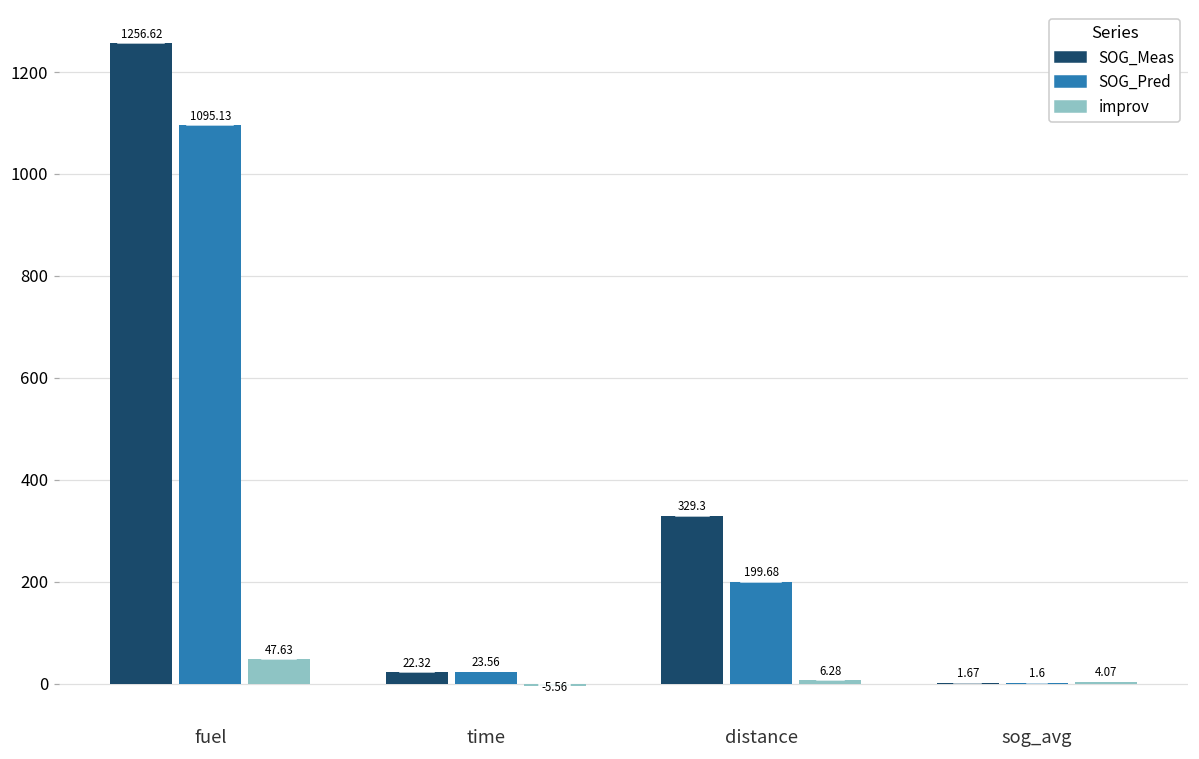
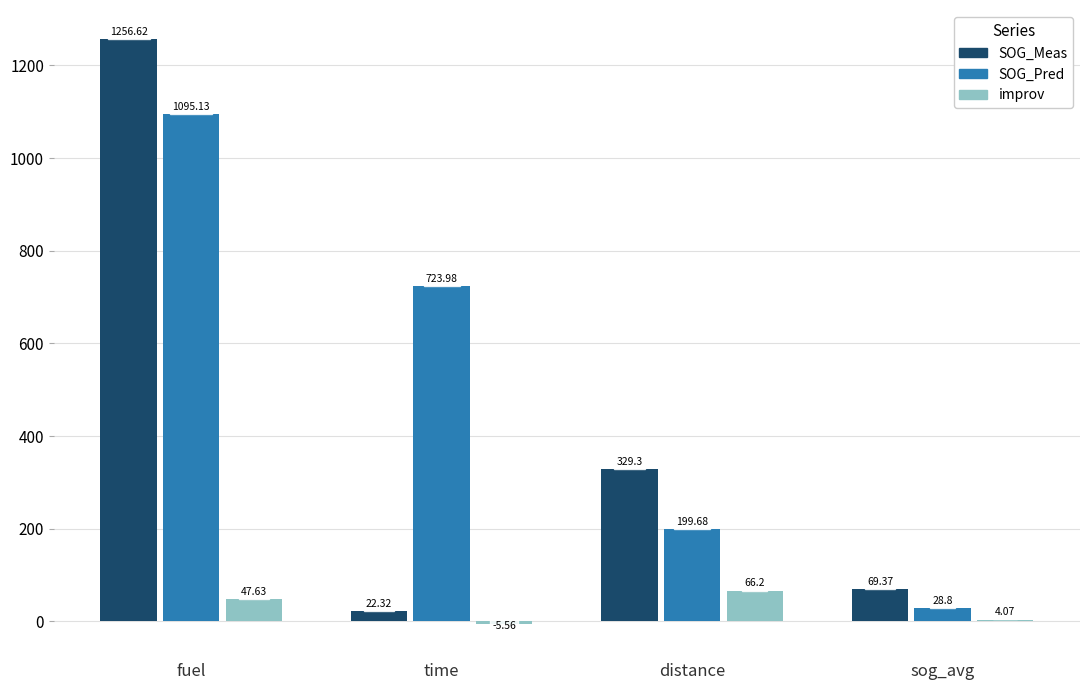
SOG_Pred, time: 23.56 -> 723.98
improv, distance: 6.28 -> 66.2
SOG_Meas, sog_avg: 1.67 -> 69.37
SOG_Pred, sog_avg: 1.6 -> 28.8
